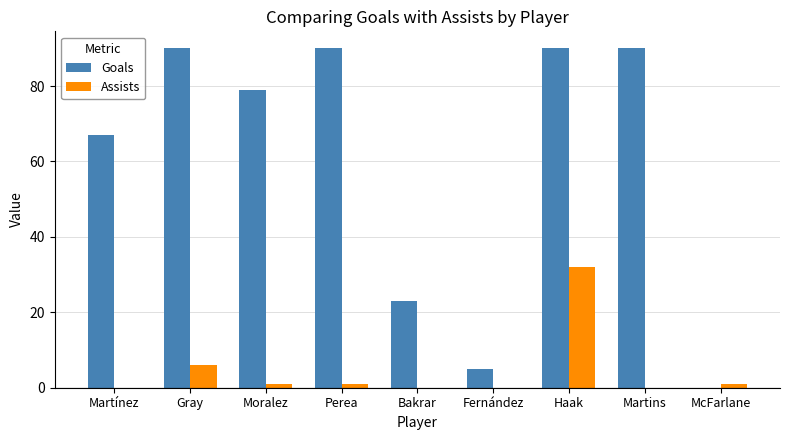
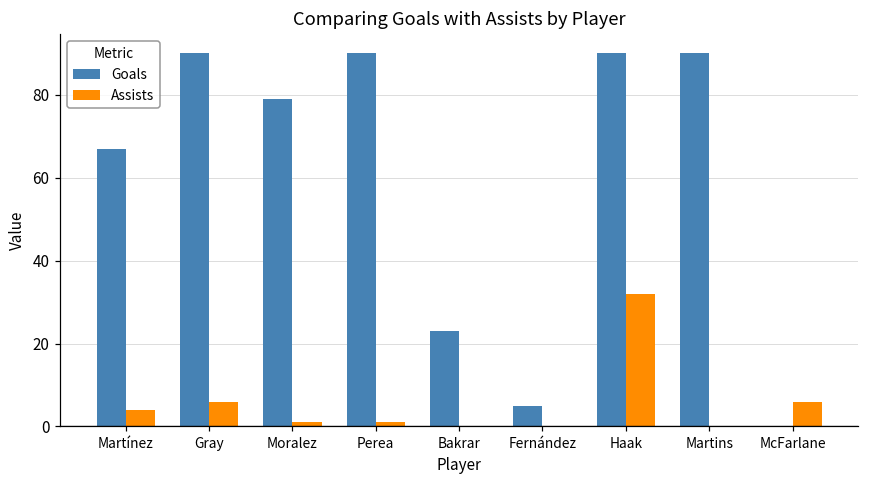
Assists, Martínez: 0 -> 4
Assists, McFarlane: 1 -> 6
